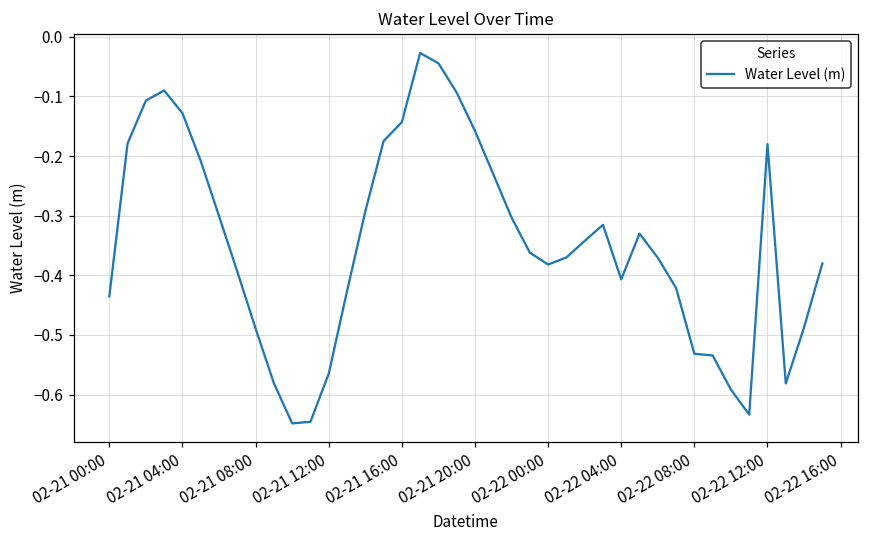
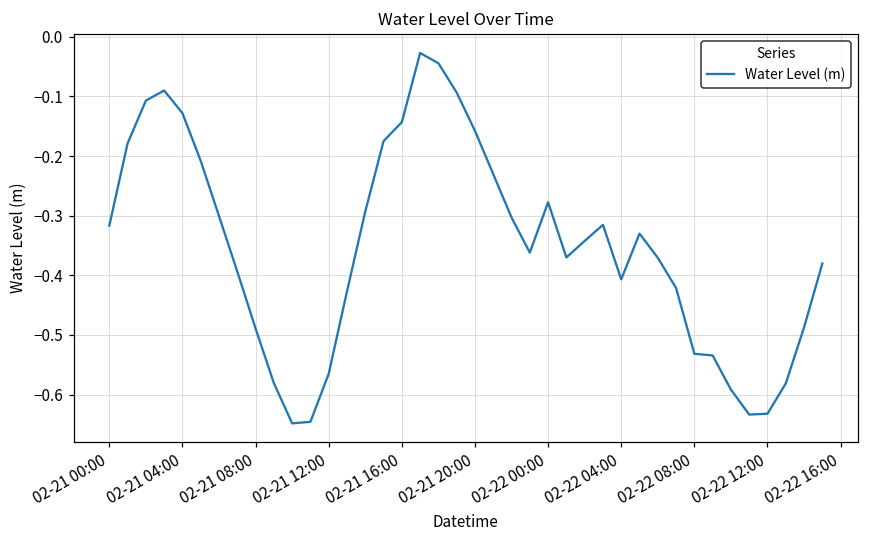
02-21 00:00: -0.44 -> -0.32
02-22 00:00: -0.38 -> -0.28
02-22 12:00: -0.18 -> -0.63
